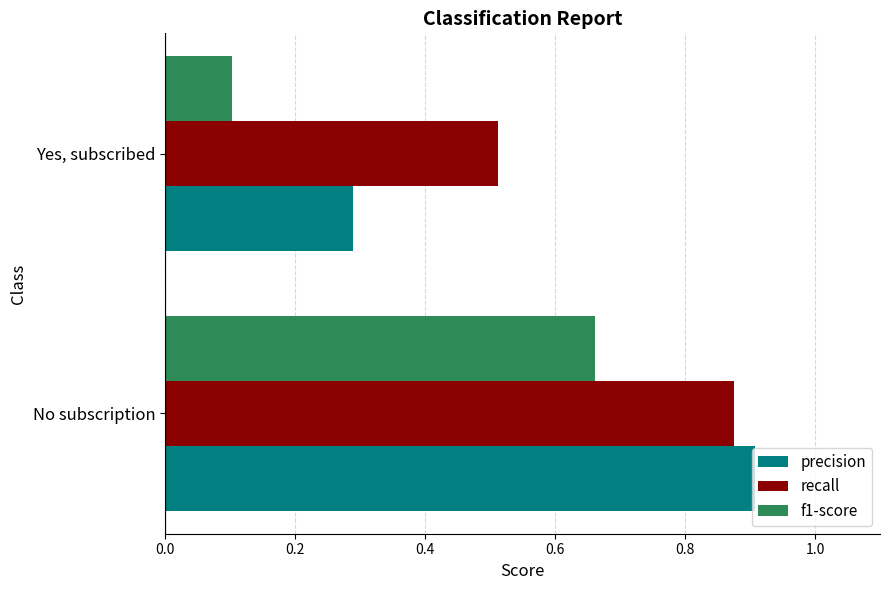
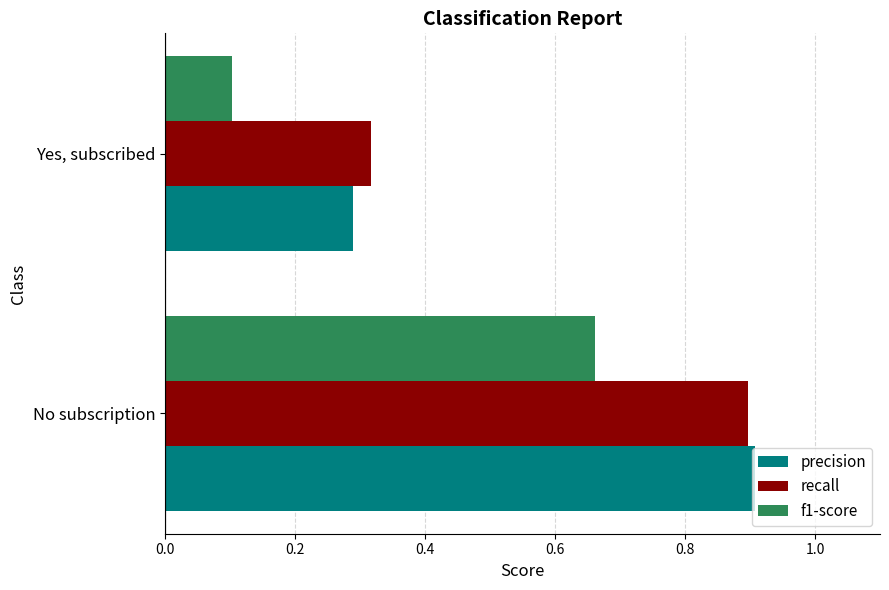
recall, Yes, subscribed: 0.51 -> 0.32
recall, No subscription: 0.88 -> 0.90
